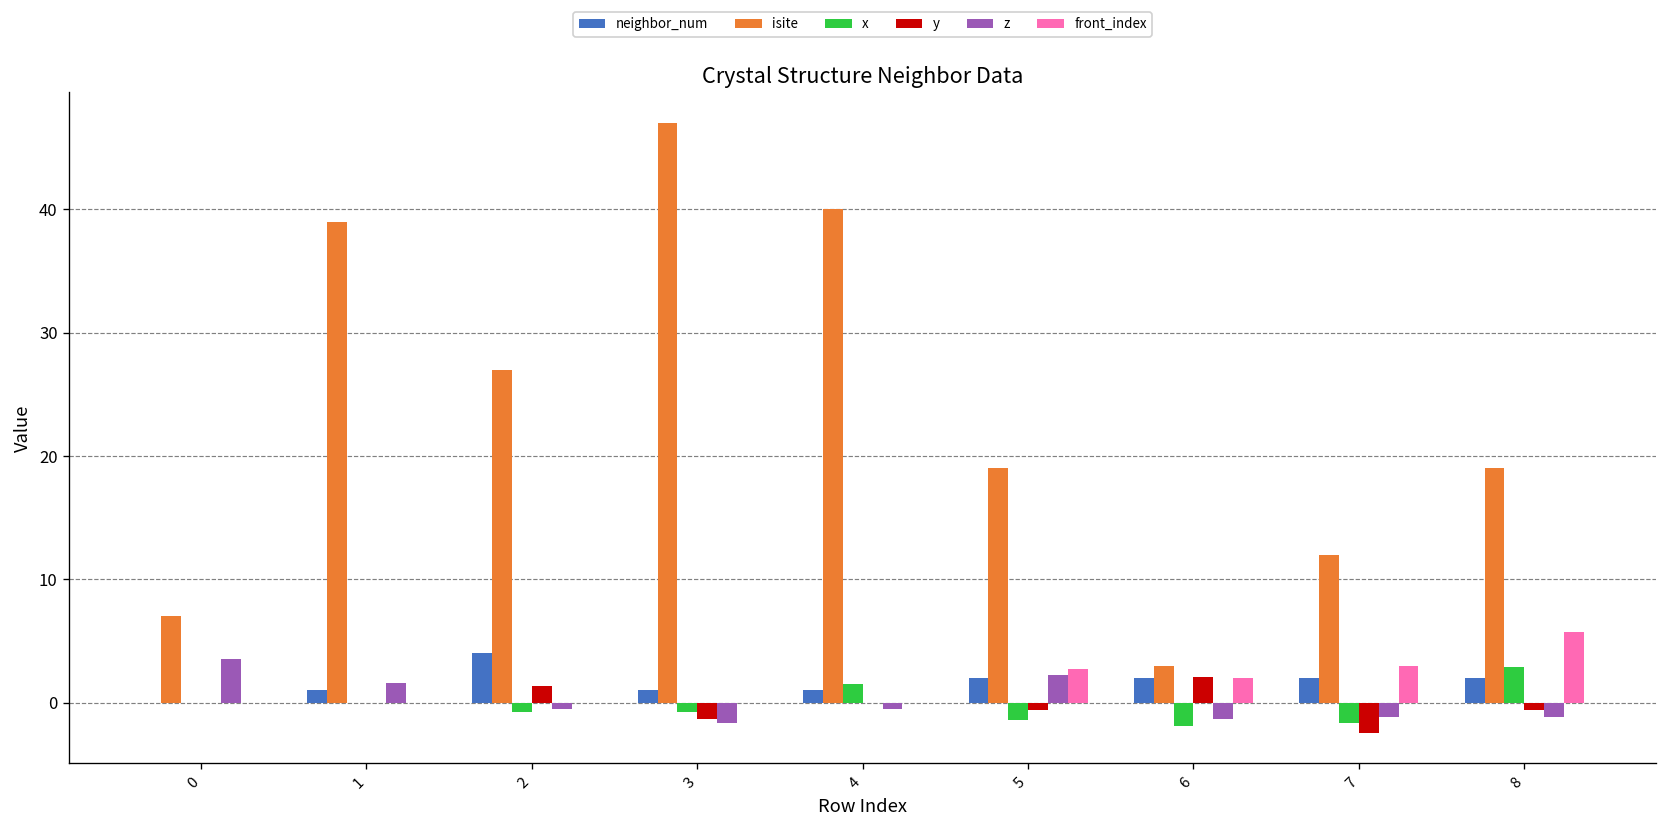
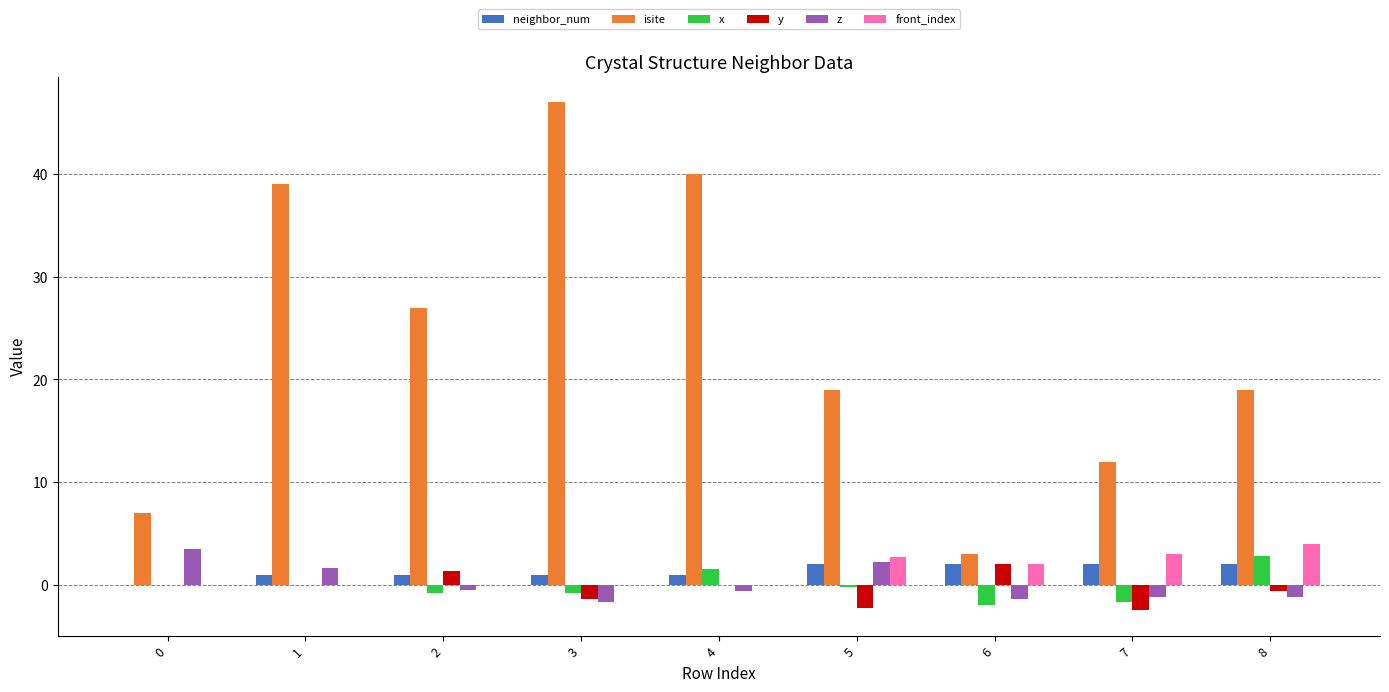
neighbor_num, 2: 4 -> 1
x, 5: -1.4 -> -0.2
y, 5: -0.6 -> -2.2
front_index, 8: 5.7 -> 4.0
